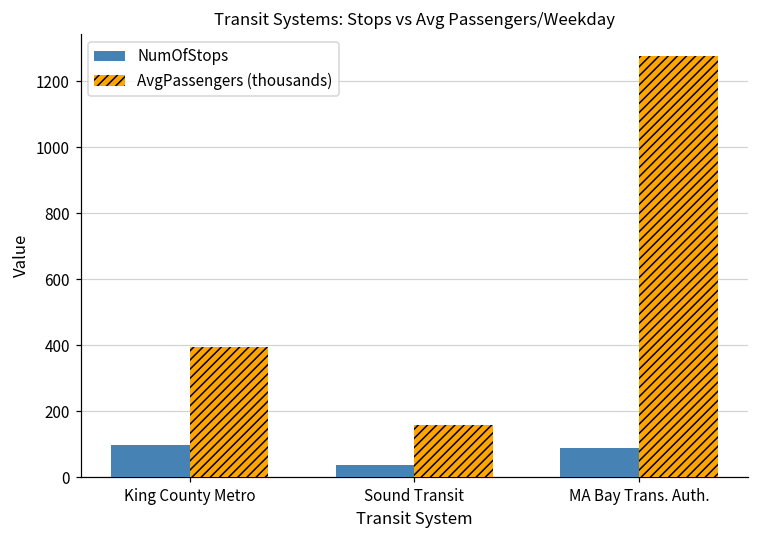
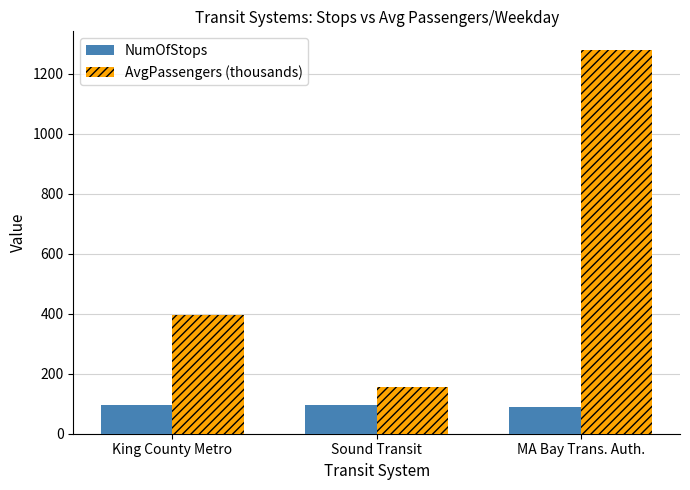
NumOfStops, Sound Transit: 40 -> 100
